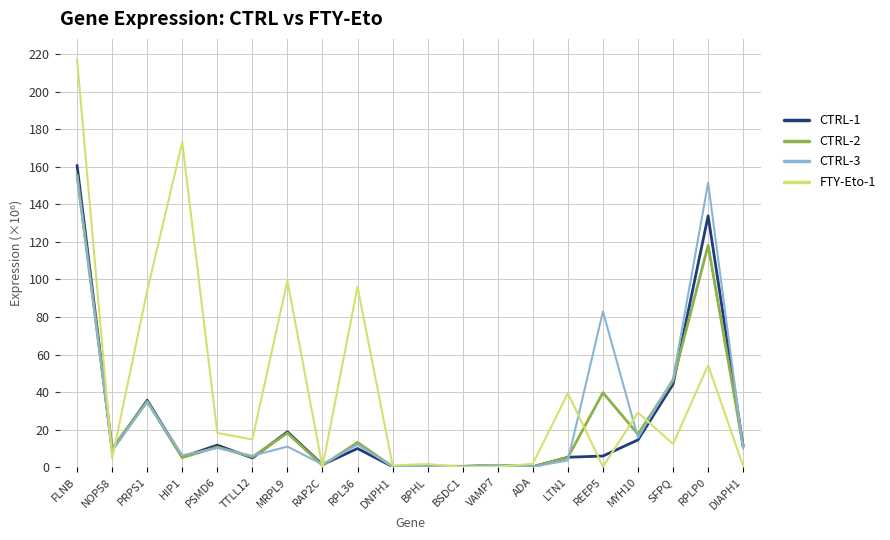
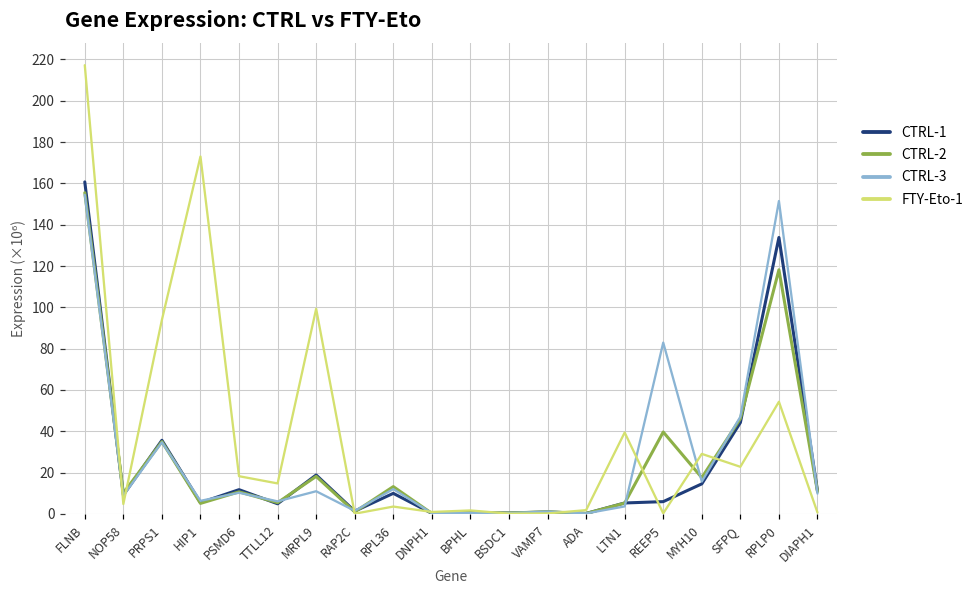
FTY-Eto-1, RPL36: 96 -> 4
FTY-Eto-1, SFPQ: 12 -> 23
